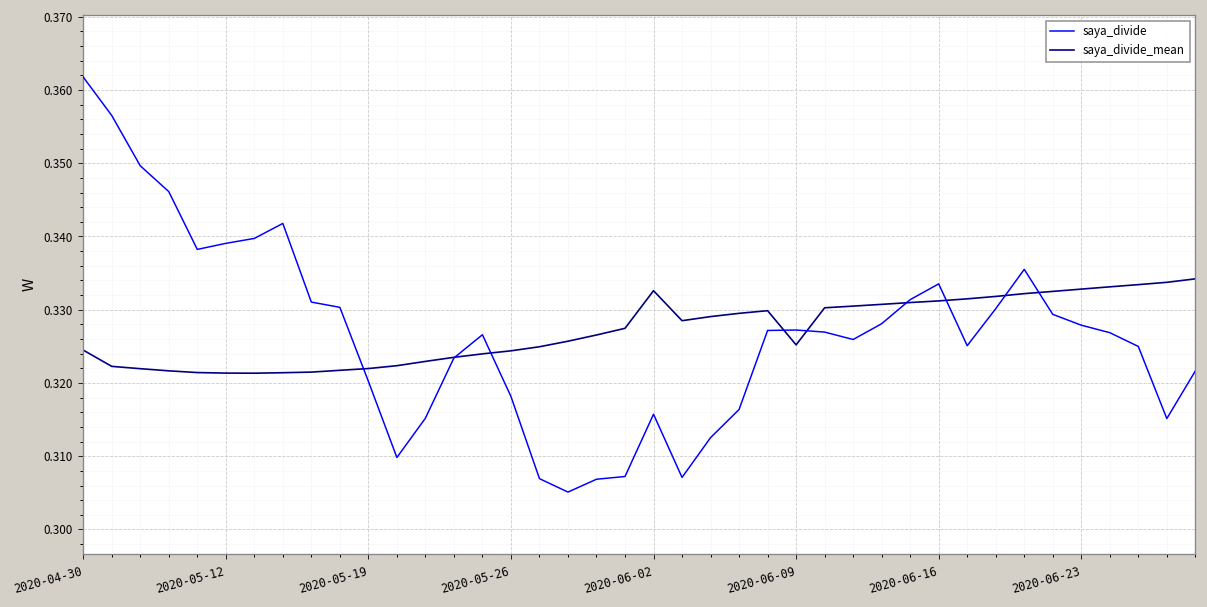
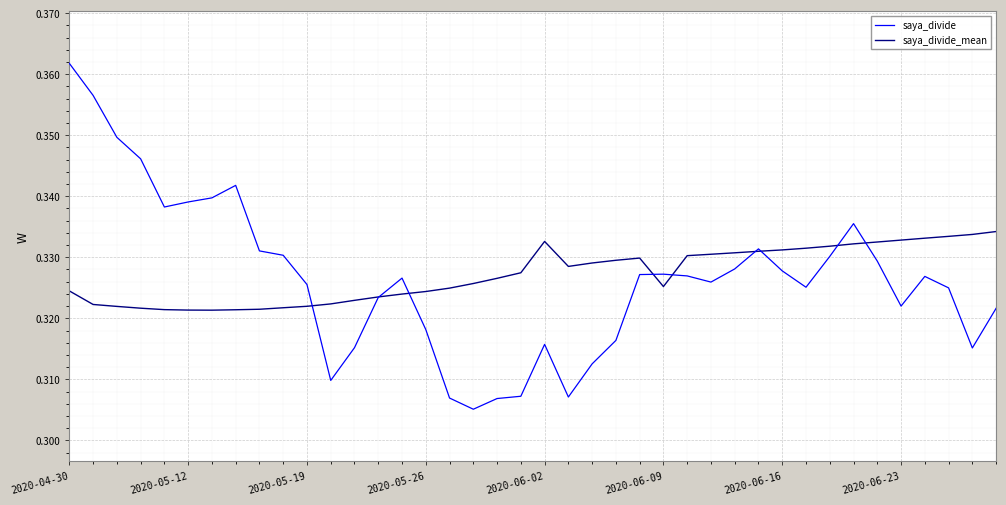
saya_divide, 2020-05-19: 0.320 -> 0.326
saya_divide, 2020-06-16: 0.334 -> 0.328
saya_divide, 2020-06-23: 0.328 -> 0.322
